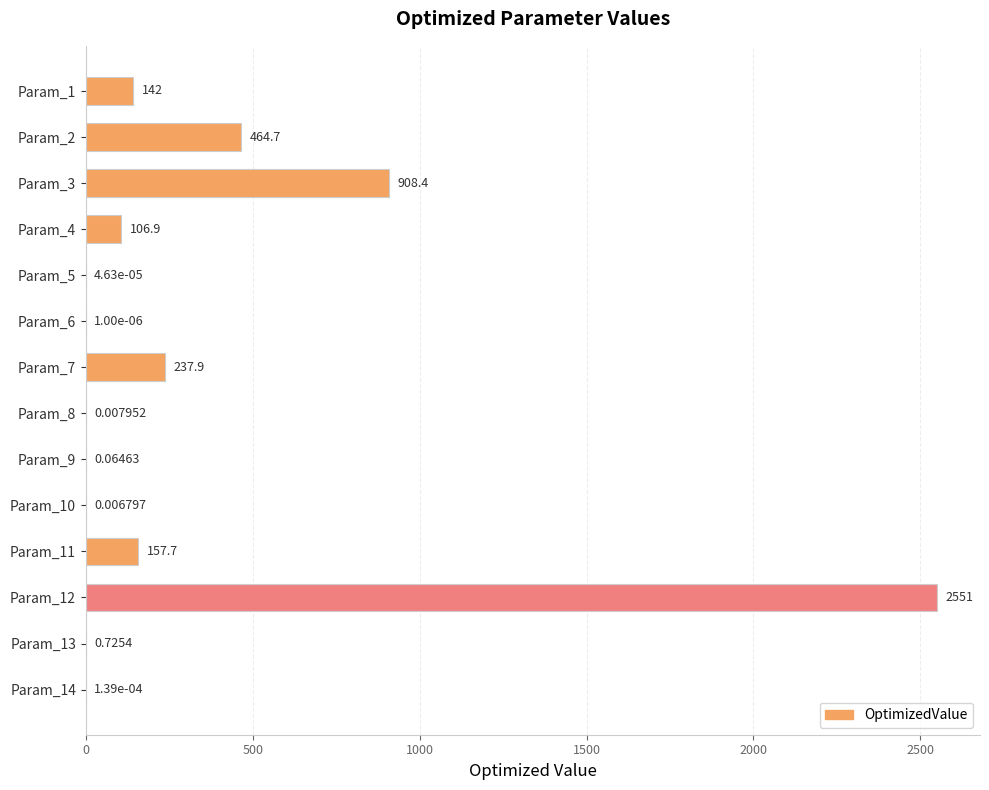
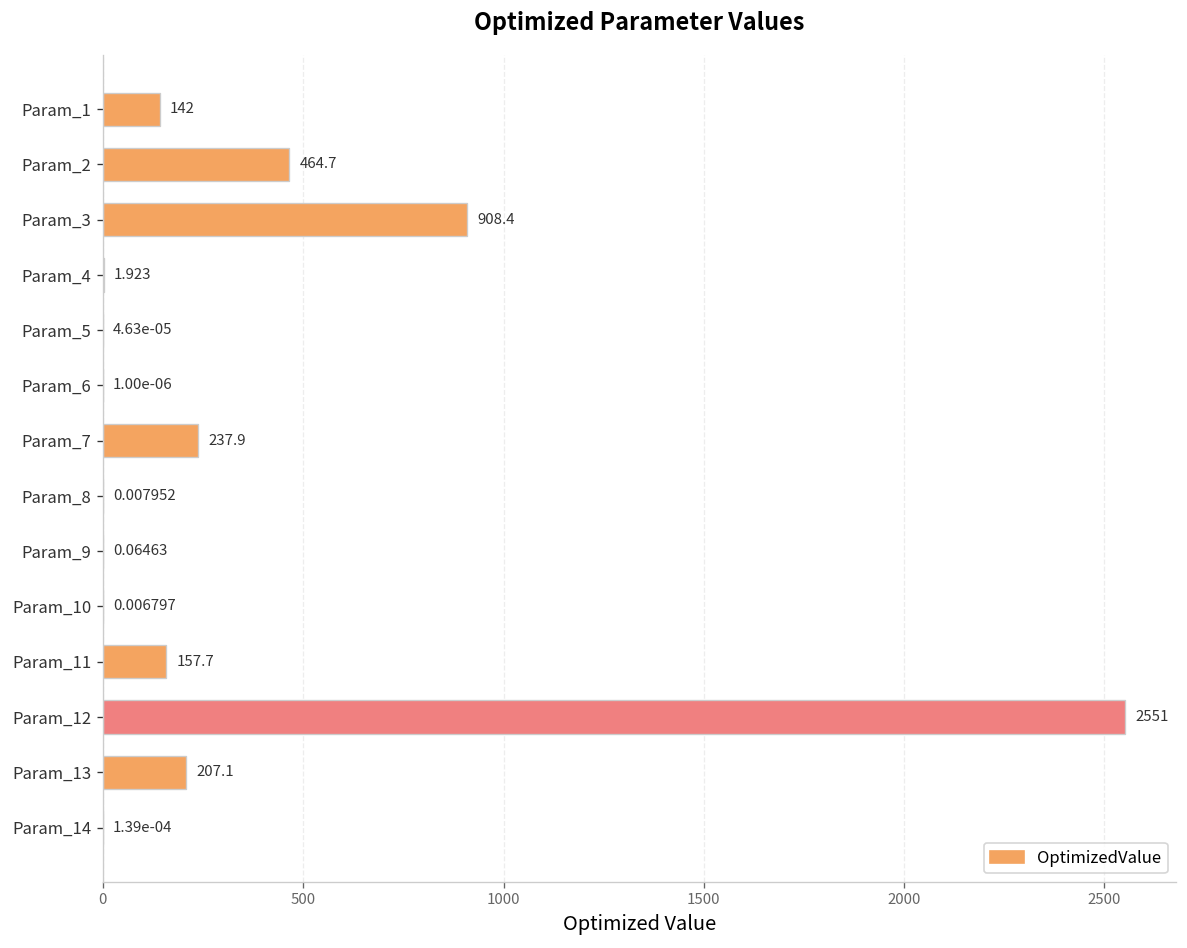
Param_4: 106.9 -> 1.923
Param_13: 0.7254 -> 207.1
